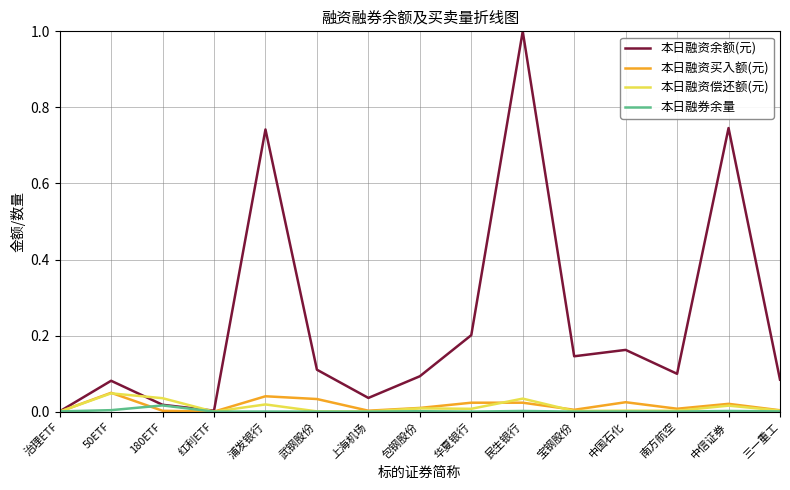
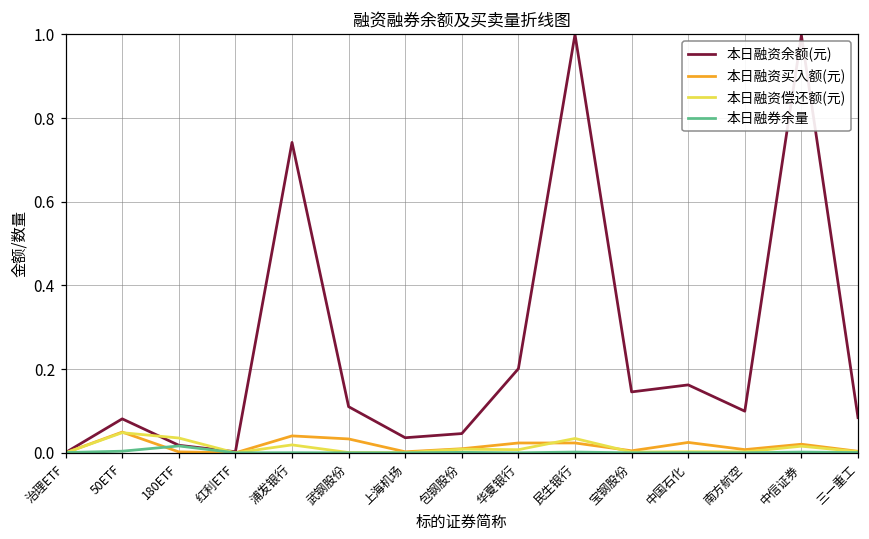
本日融资余额(元), 包钢股份: 0.09 -> 0.05
本日融资余额(元), 中信证券: 0.75 -> 1.00
